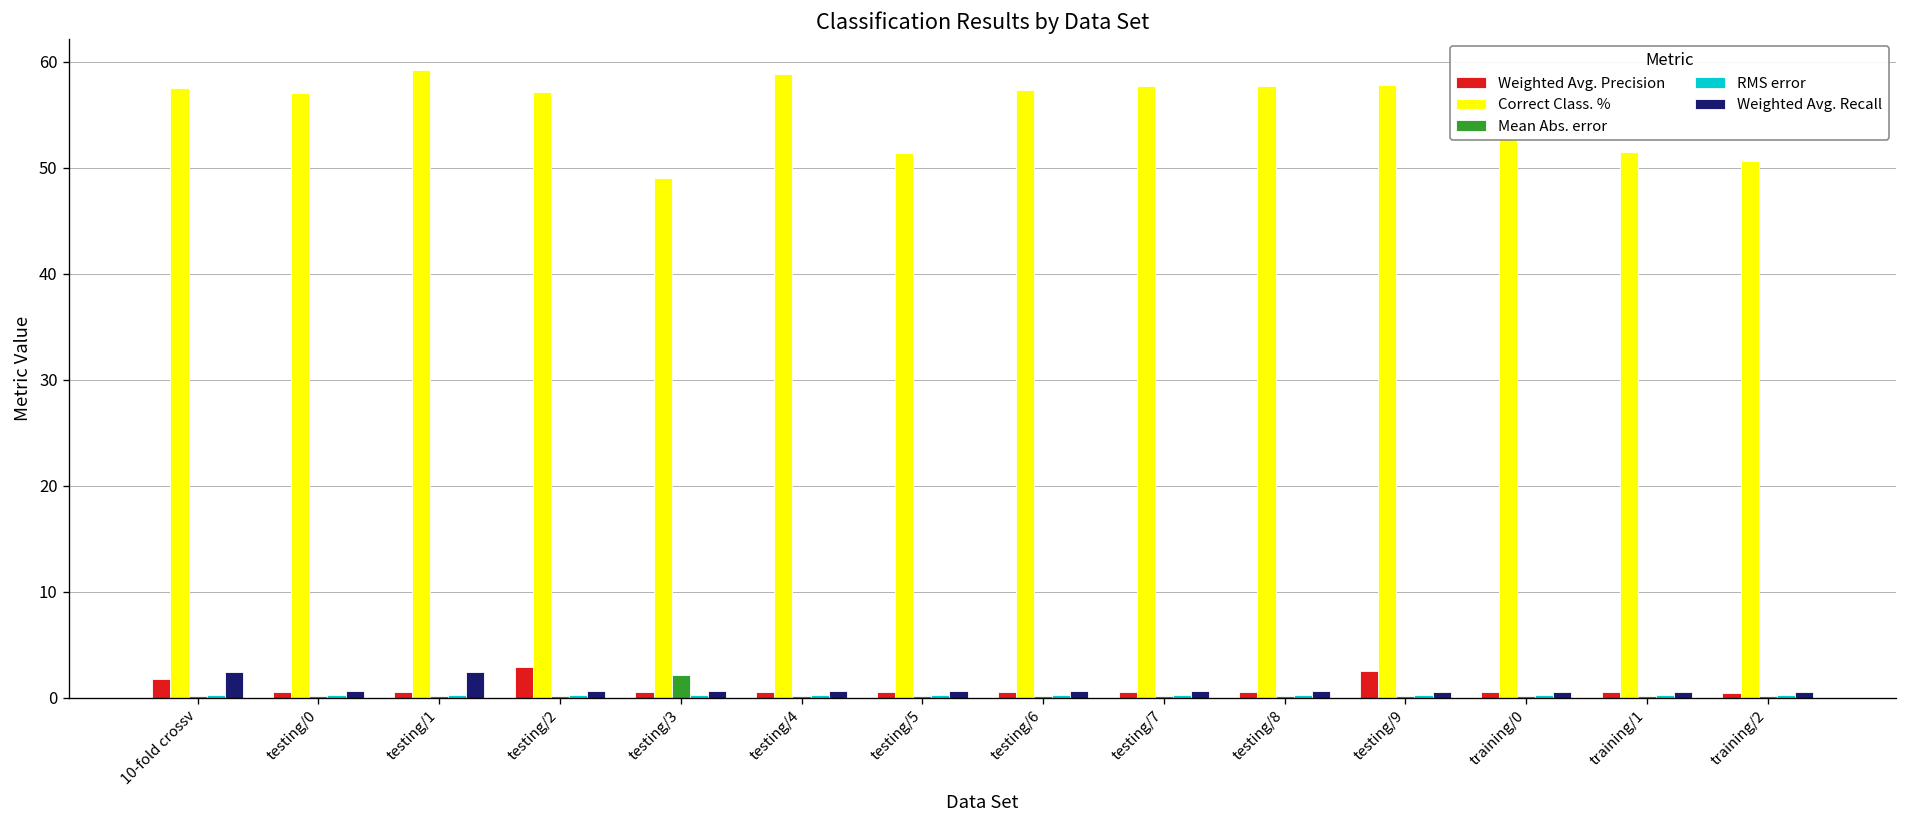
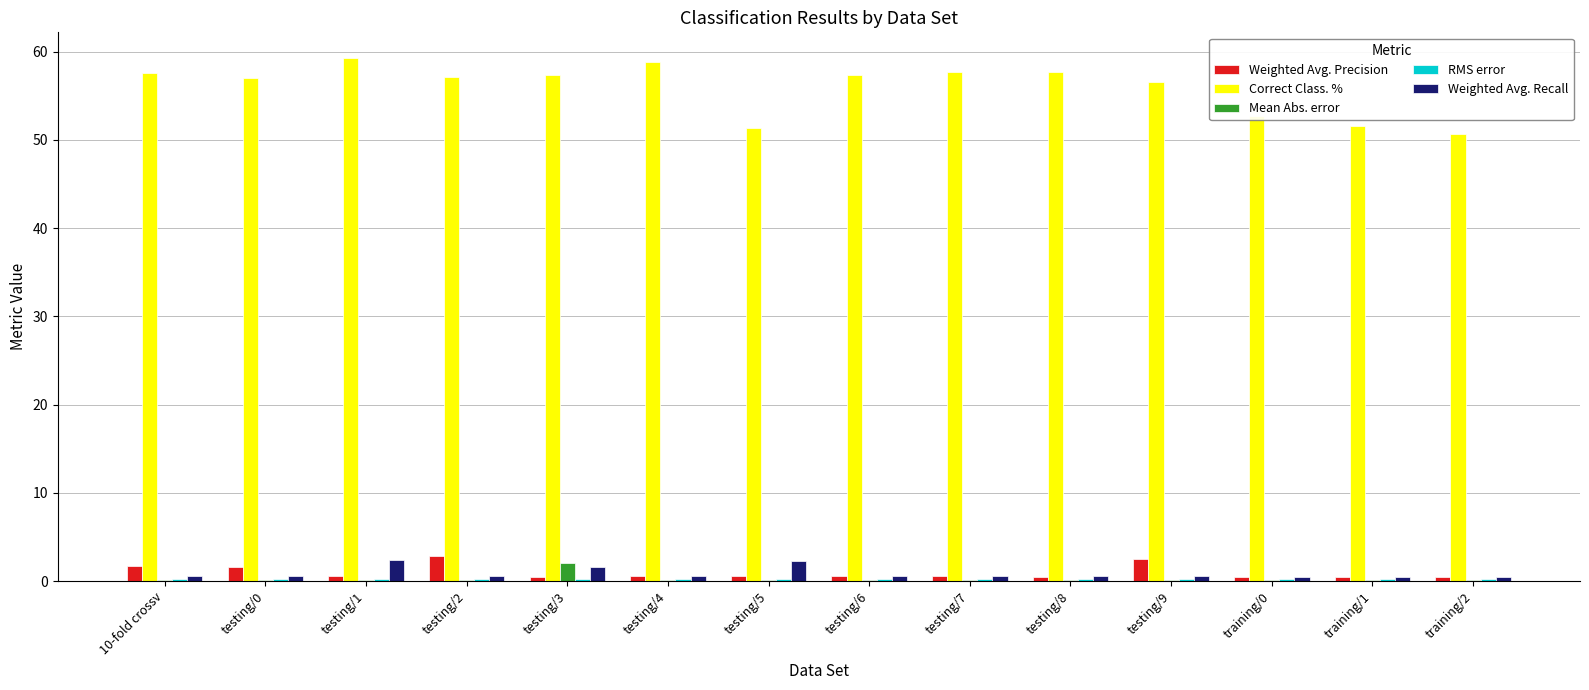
Weighted Avg. Recall, 10-fold crossv: 2 -> 1
Weighted Avg. Precision, testing/0: 1 -> 2
Correct Class. %, testing/3: 49 -> 57
Weighted Avg. Recall, testing/3: 1 -> 2
Weighted Avg. Recall, testing/5: 1 -> 2
Correct Class. %, testing/9: 58 -> 57
